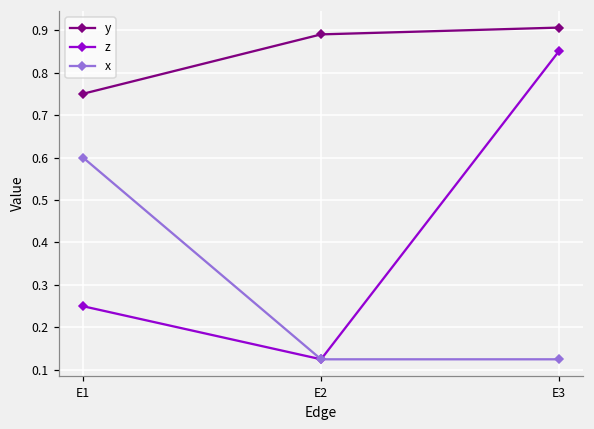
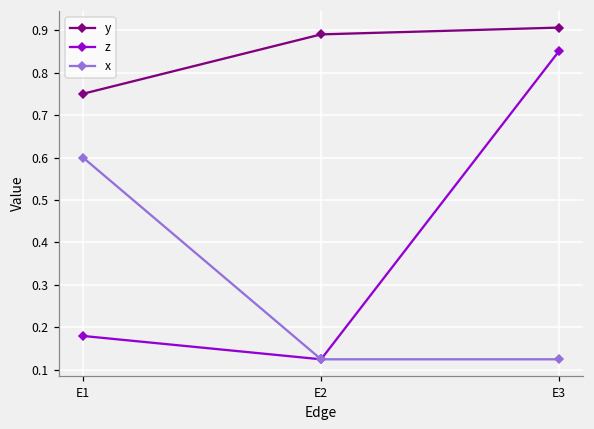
z, E1: 0.25 -> 0.18
